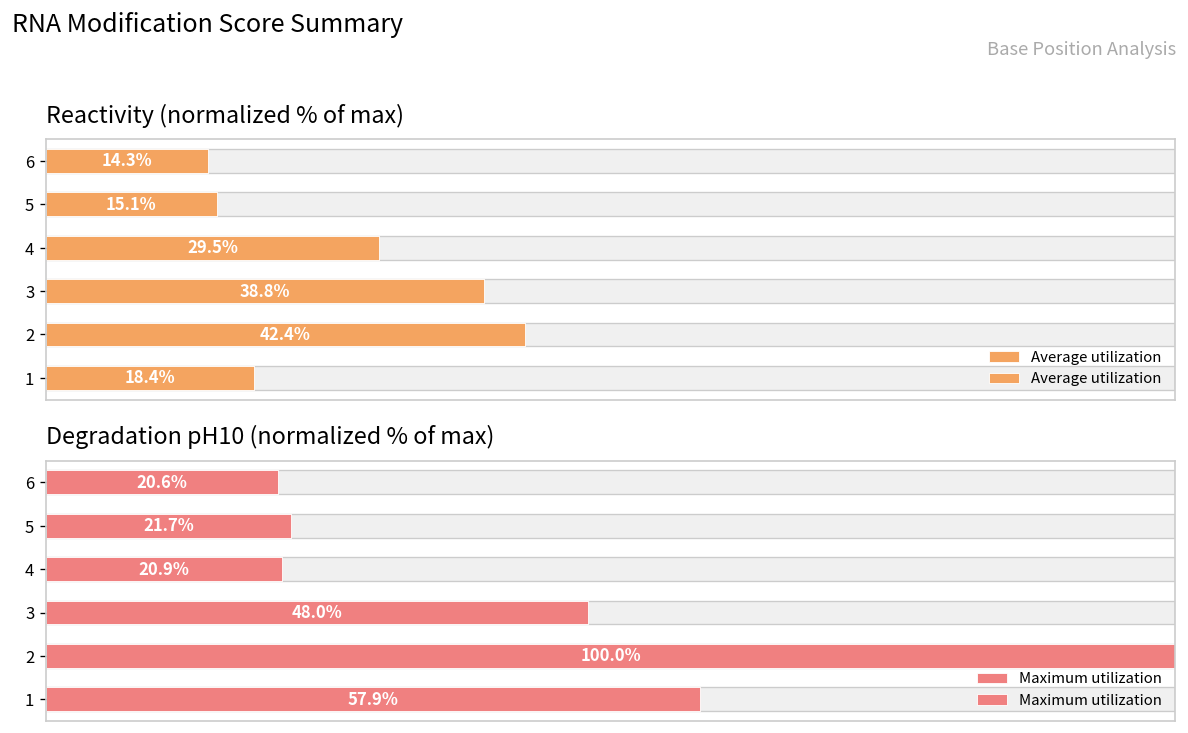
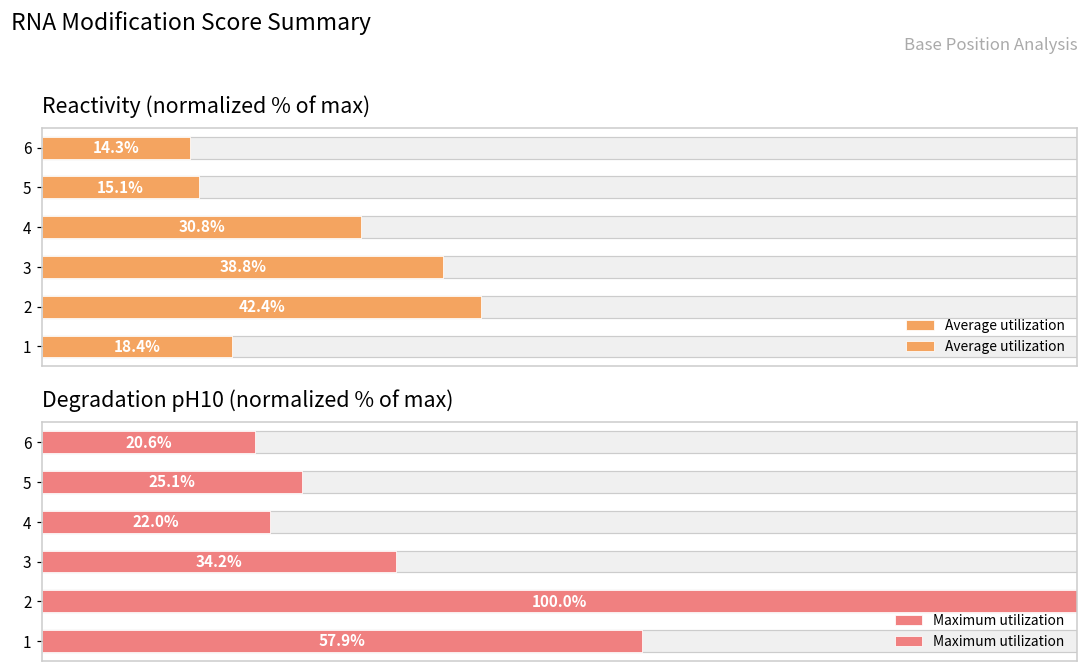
Reactivity (normalized % of max), Average utilization, 4: 29.5% -> 30.8%
Degradation pH10 (normalized % of max), Maximum utilization, 5: 21.7% -> 25.1%
Degradation pH10 (normalized % of max), Maximum utilization, 4: 20.9% -> 22.0%
Degradation pH10 (normalized % of max), Maximum utilization, 3: 48.0% -> 34.2%
